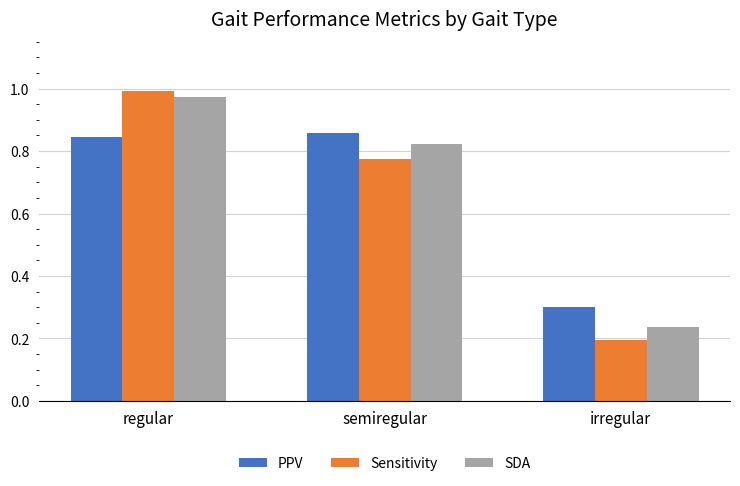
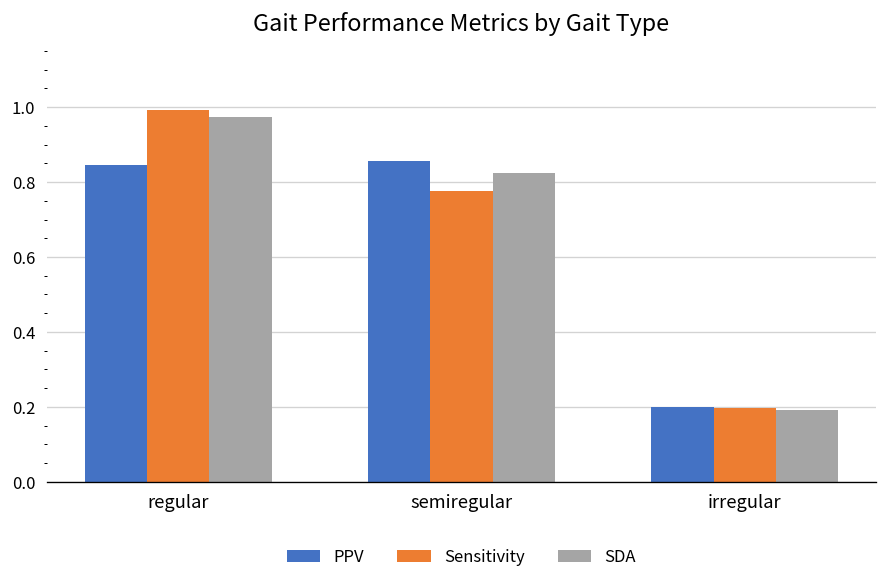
PPV, irregular: 0.3 -> 0.2
SDA, irregular: 0.24 -> 0.19
